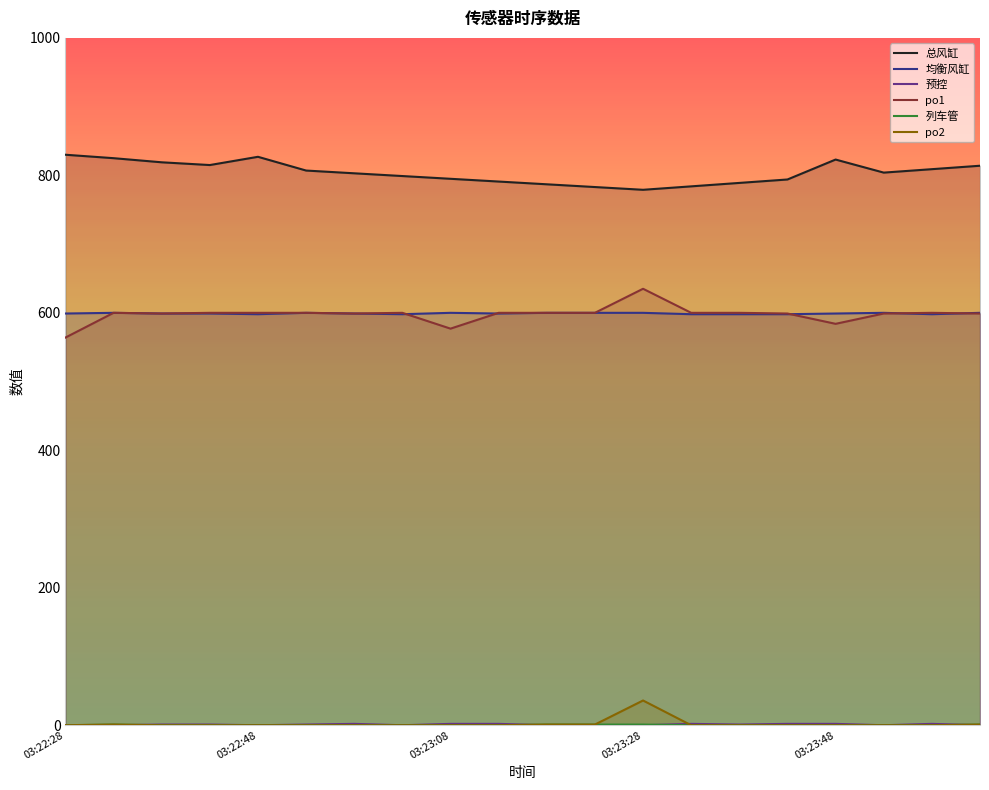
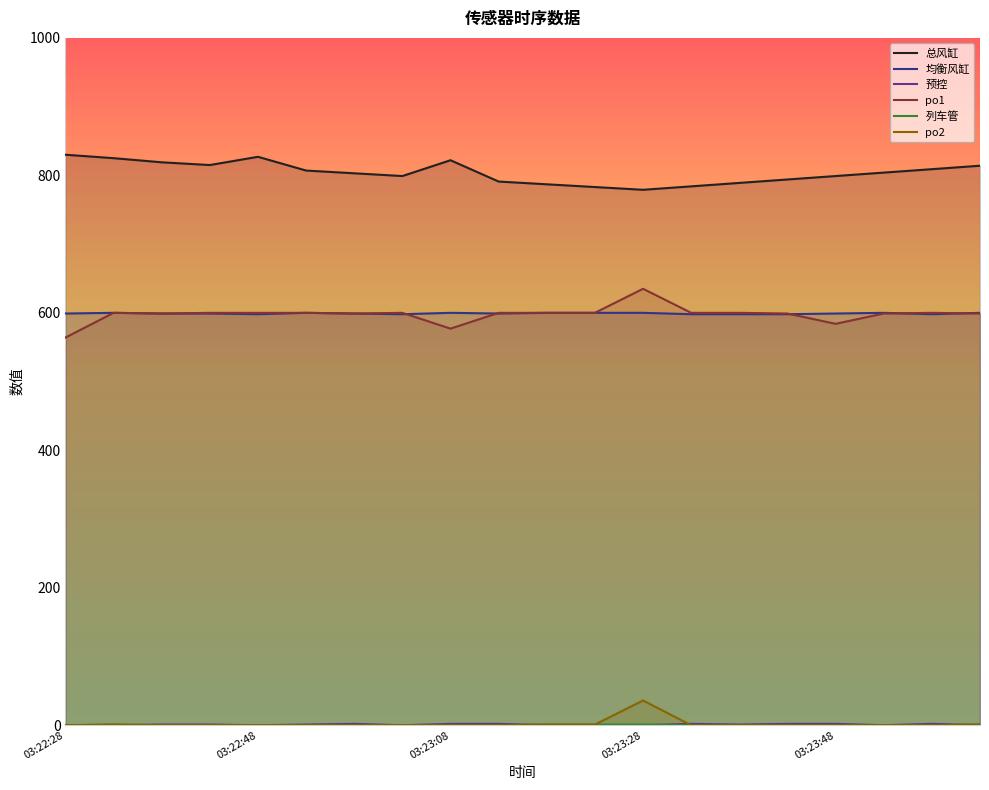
总风缸, 03:23:08: 800 -> 820
总风缸, 03:23:48: 820 -> 800
